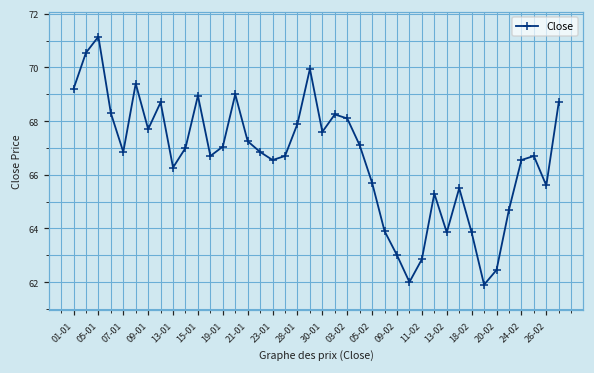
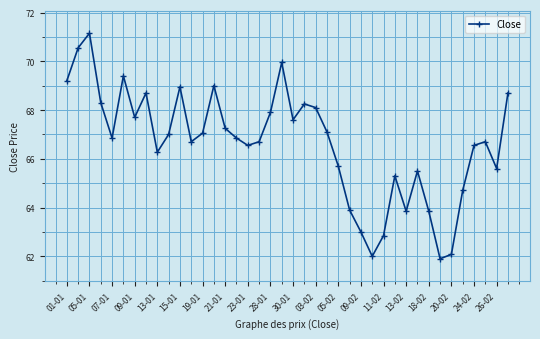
20-02: 62.5 -> 62.1
